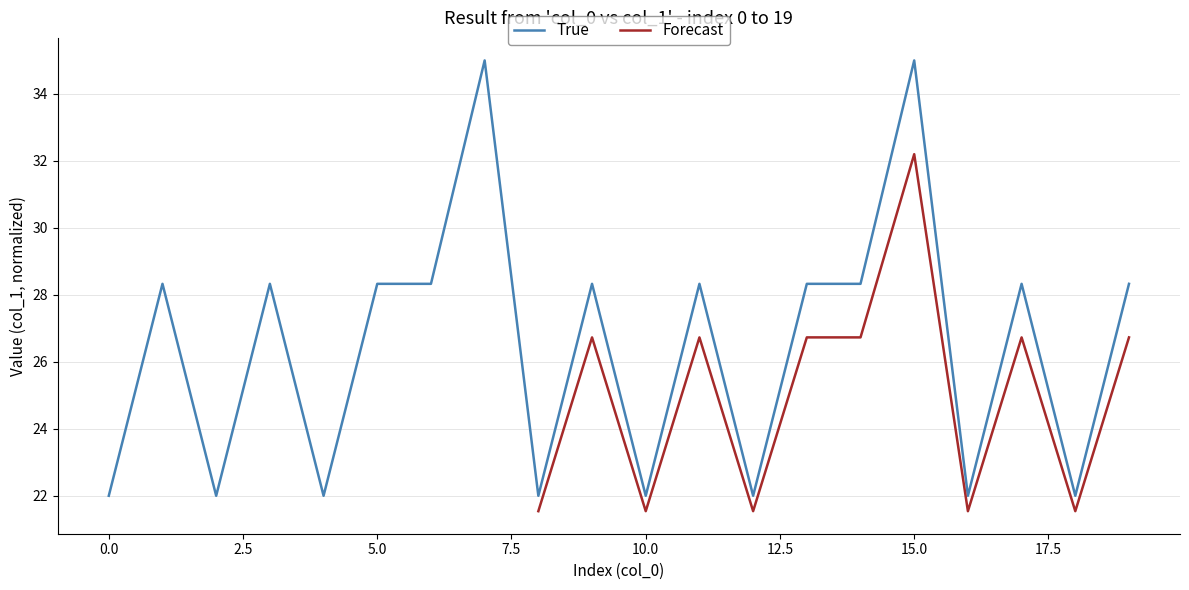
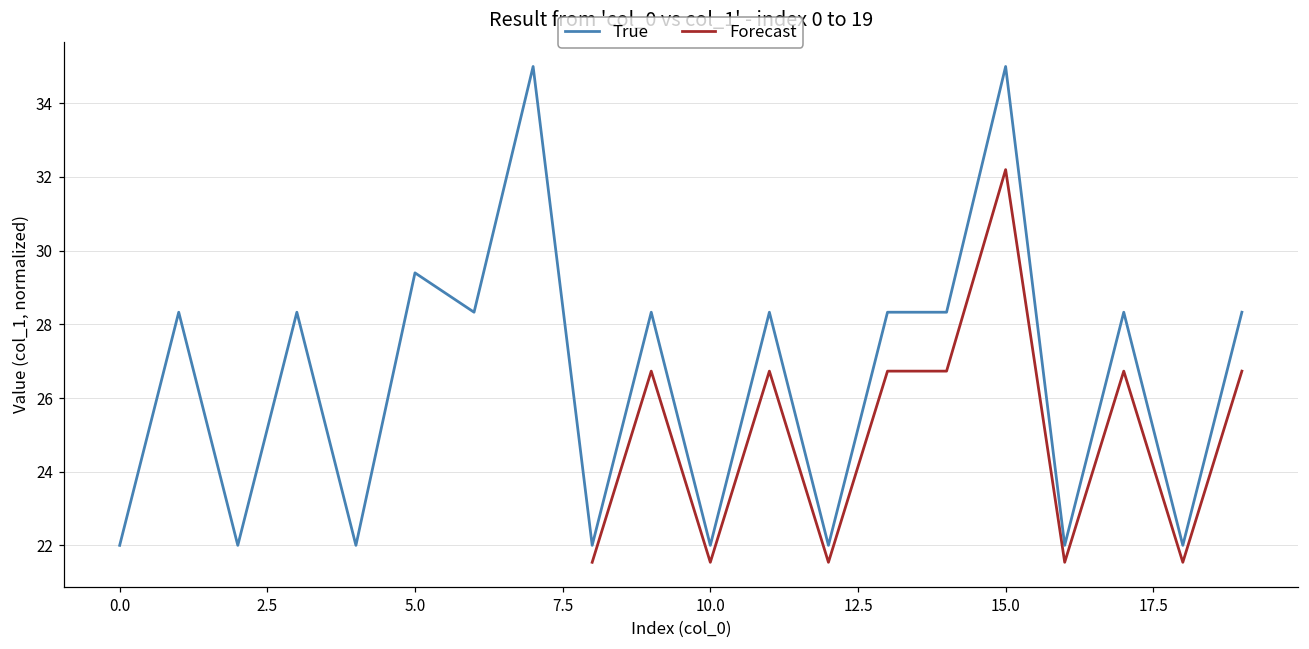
True, 5.0: 28.3 -> 29.4
